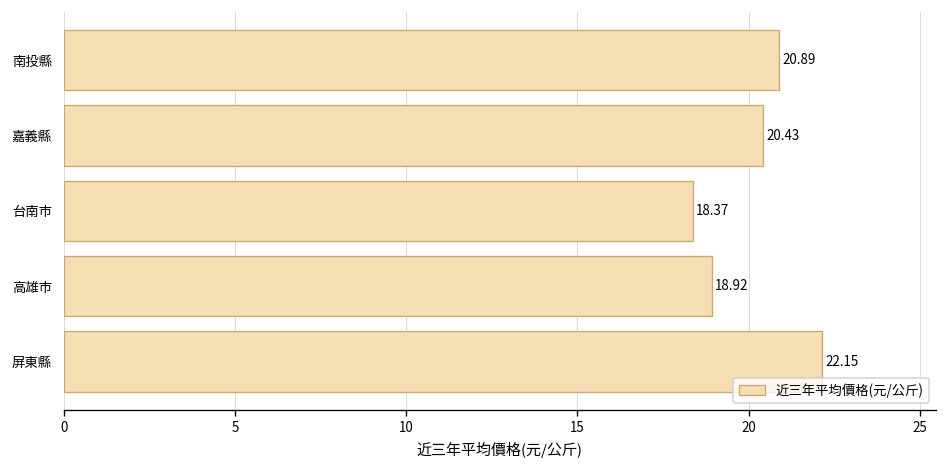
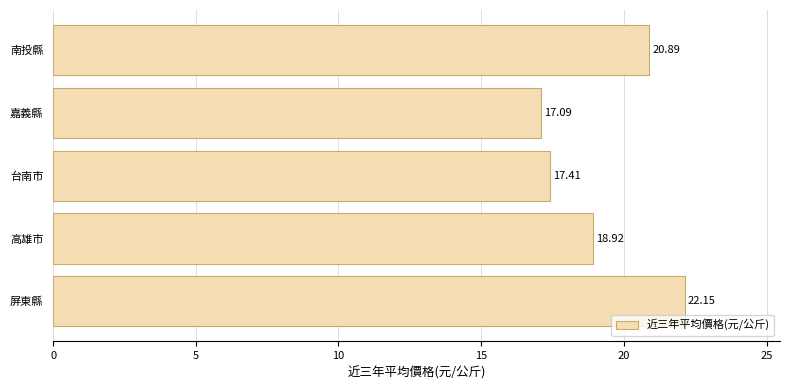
嘉義縣: 20.43 -> 17.09
台南市: 18.37 -> 17.41
